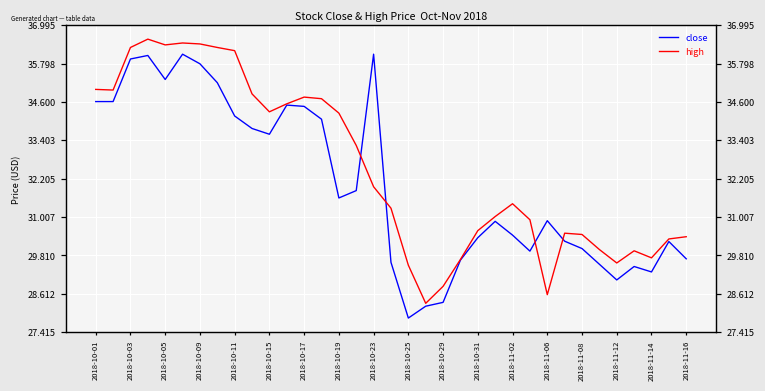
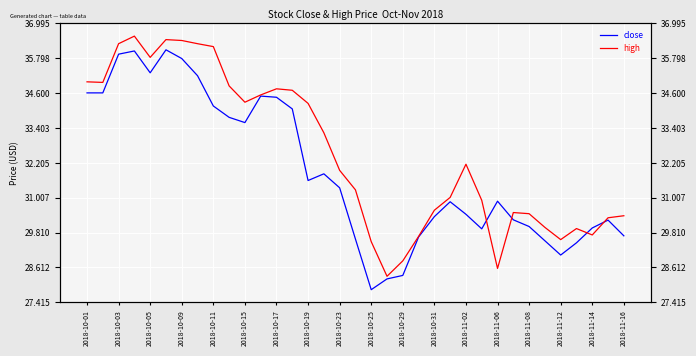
high, 2018-10-05: 36.4 -> 35.8
close, 2018-10-23: 36.1 -> 31.4
high, 2018-11-02: 31.4 -> 32.2
close, 2018-11-14: 29.3 -> 30.0
